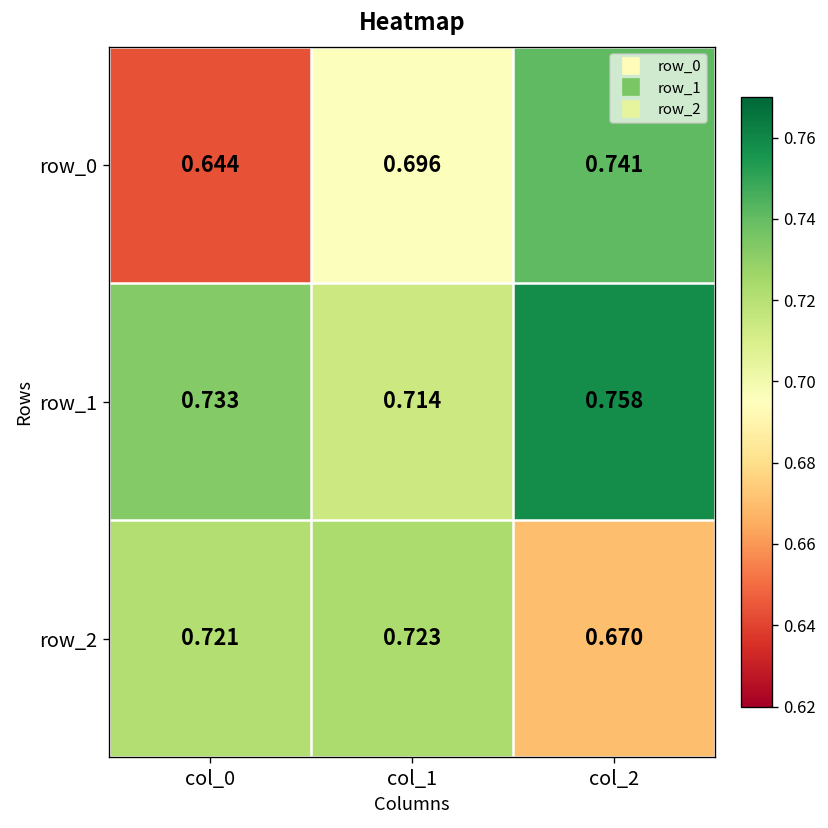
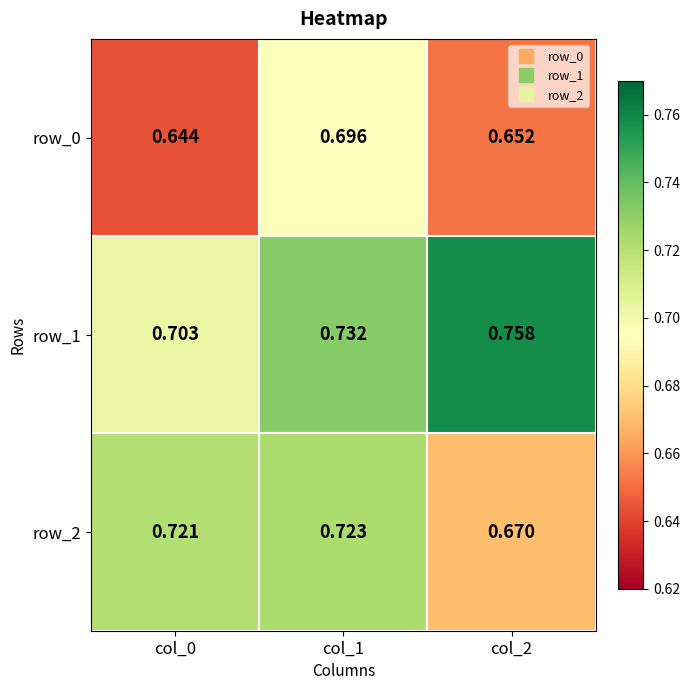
row_0, col_2: 0.741 -> 0.652
row_1, col_0: 0.733 -> 0.703
row_1, col_1: 0.714 -> 0.732
